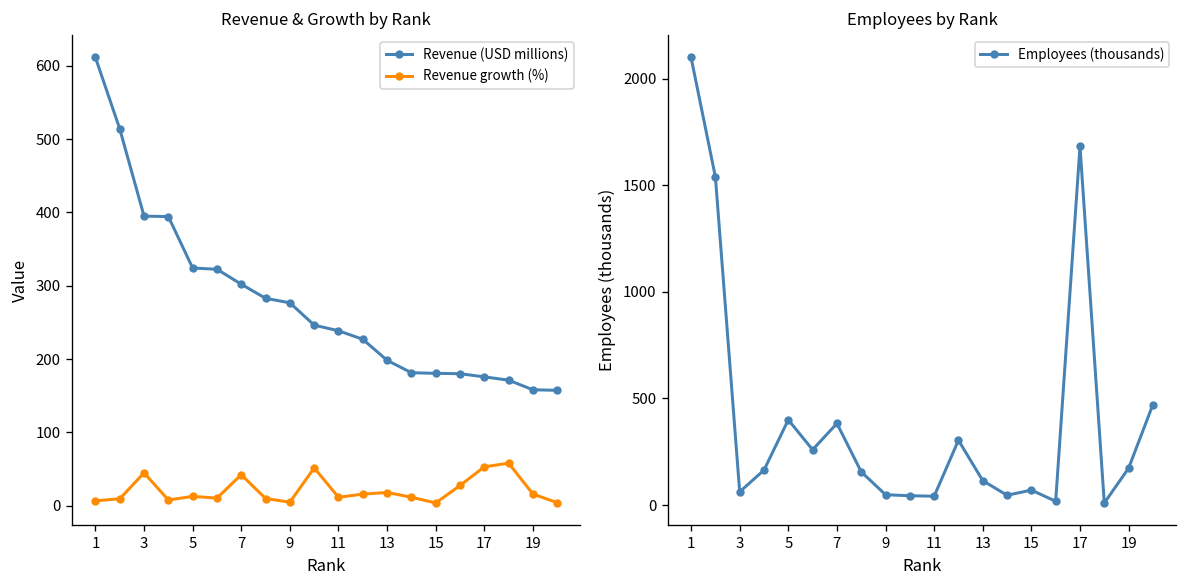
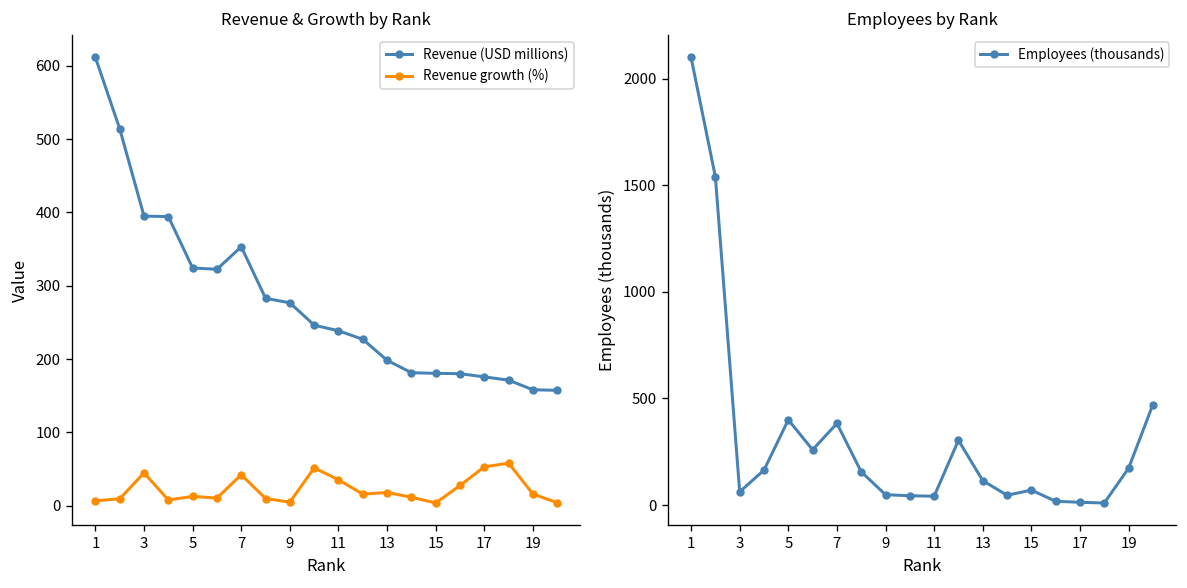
Revenue & Growth by Rank, Revenue (USD millions), 7: 300 -> 350
Revenue & Growth by Rank, Revenue growth (%), 11: 10 -> 40
Employees by Rank, 17: 1680 -> 10
